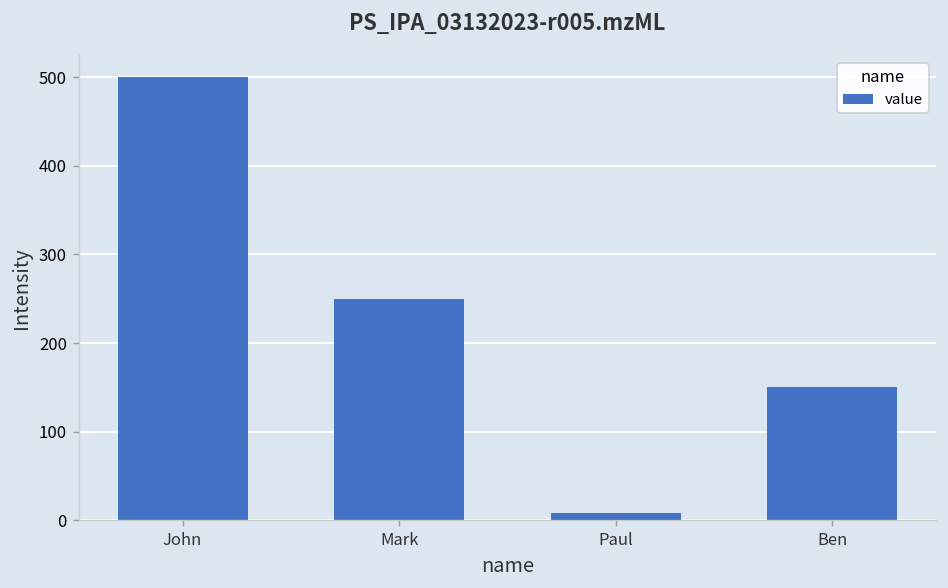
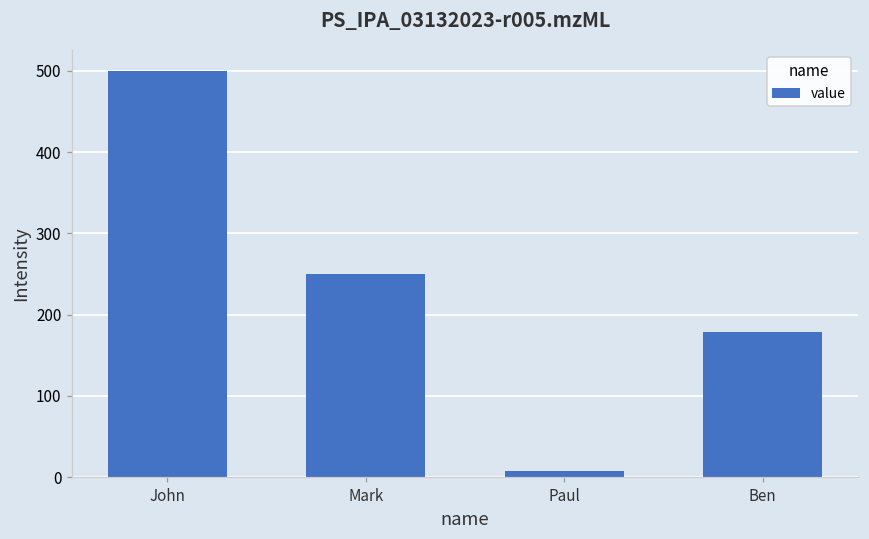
Ben: 150 -> 180
